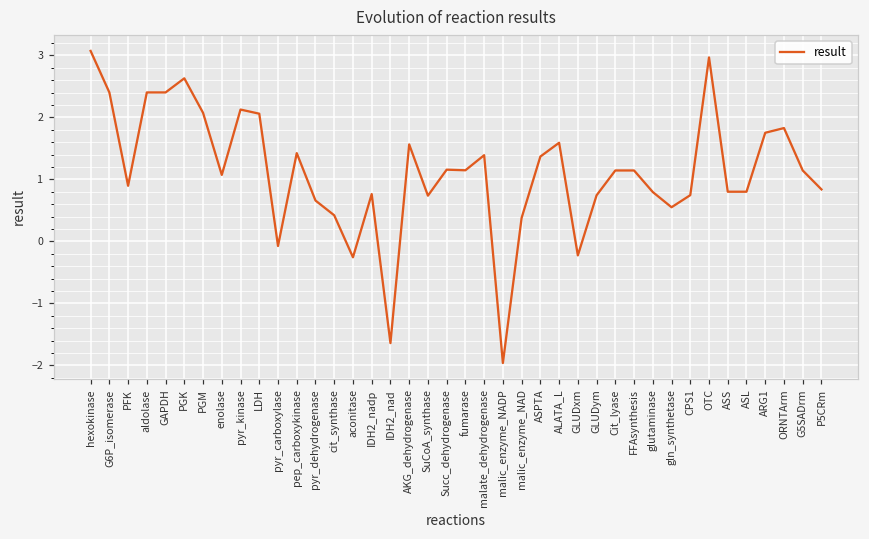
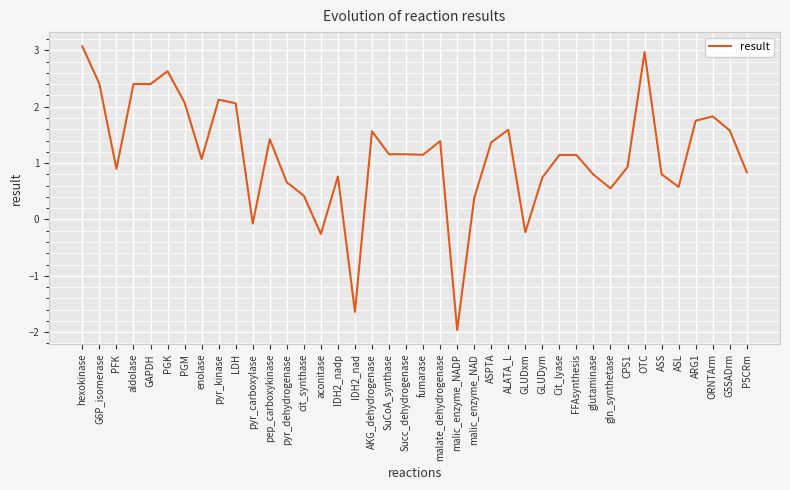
SuCoA_synthase: 0.7 -> 1.2
CPS1: 0.7 -> 0.9
ASL: 0.8 -> 0.6
G5SADrm: 1.1 -> 1.6
